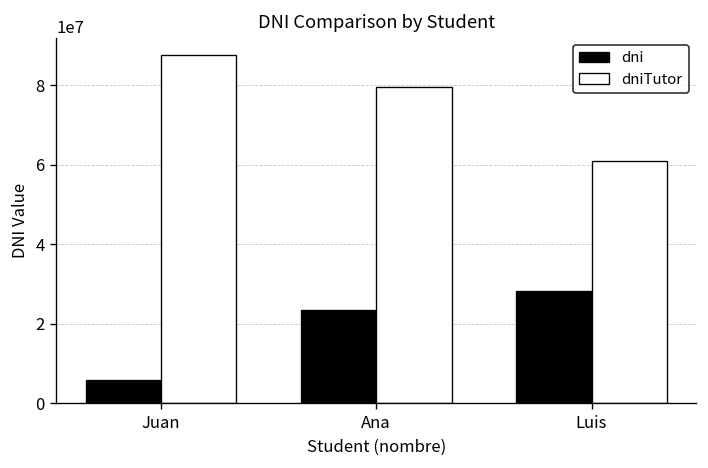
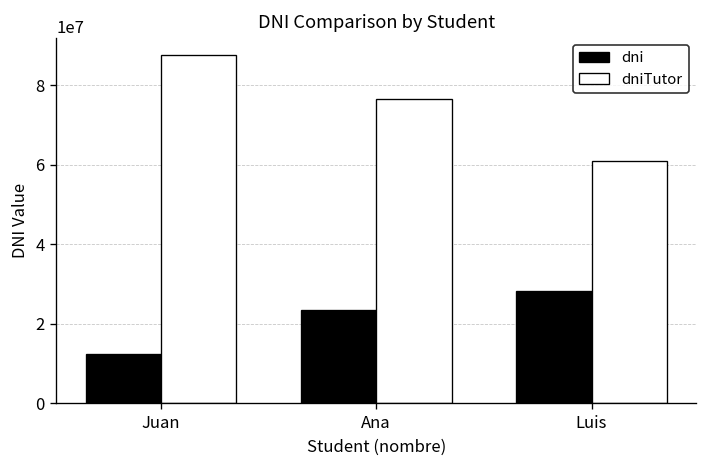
dni, Juan: 6000000 -> 12000000
dniTutor, Ana: 80000000 -> 77000000
